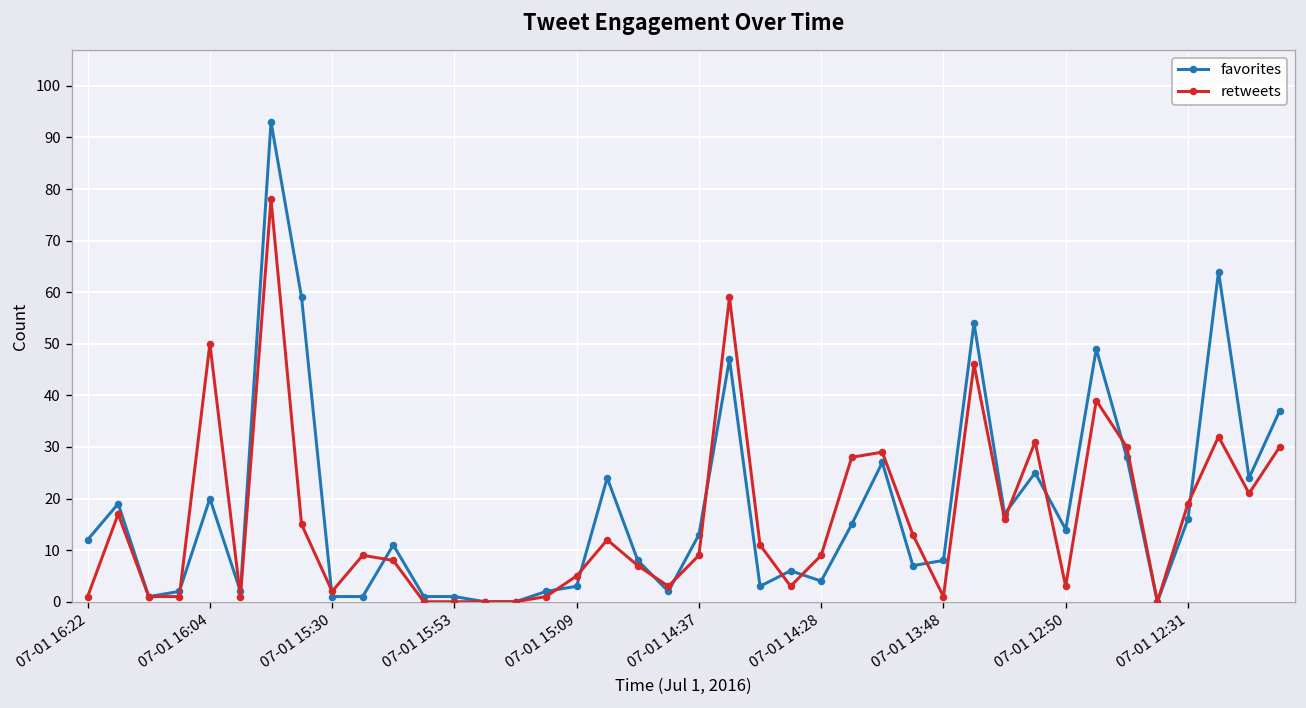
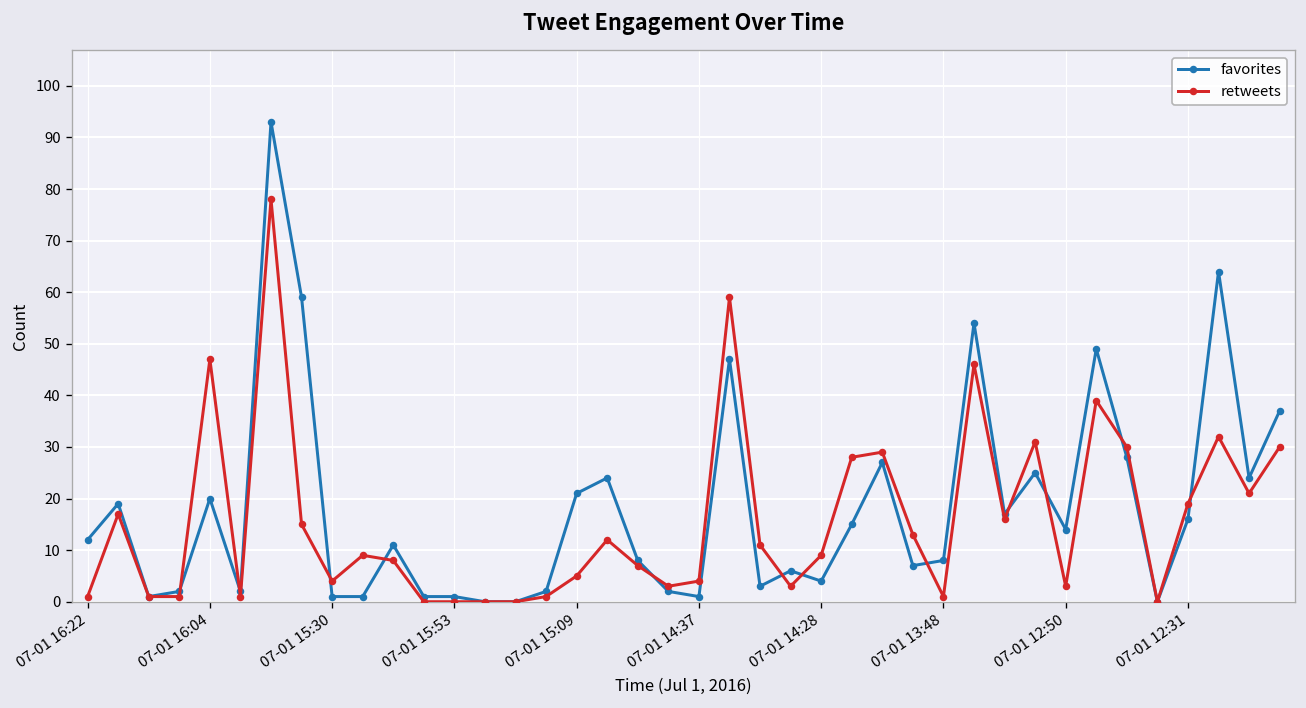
retweets, 07-01 16:04: 50 -> 47
retweets, 07-01 15:30: 2 -> 4
favorites, 07-01 15:09: 3 -> 21
favorites, 07-01 14:37: 13 -> 1
retweets, 07-01 14:37: 9 -> 4
